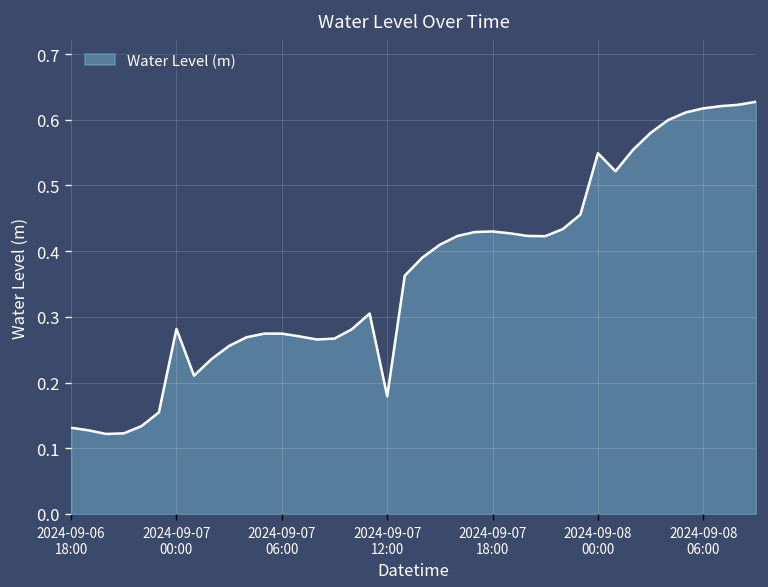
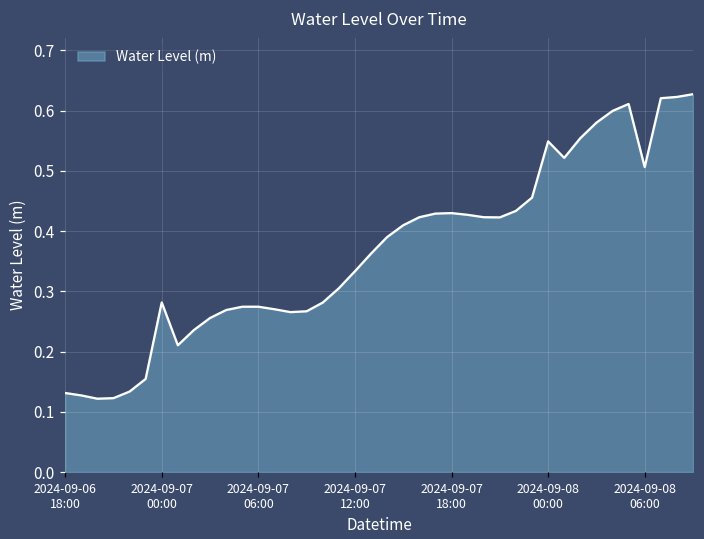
2024-09-07 12:00: 0.18 -> 0.33
2024-09-08 06:00: 0.62 -> 0.51
